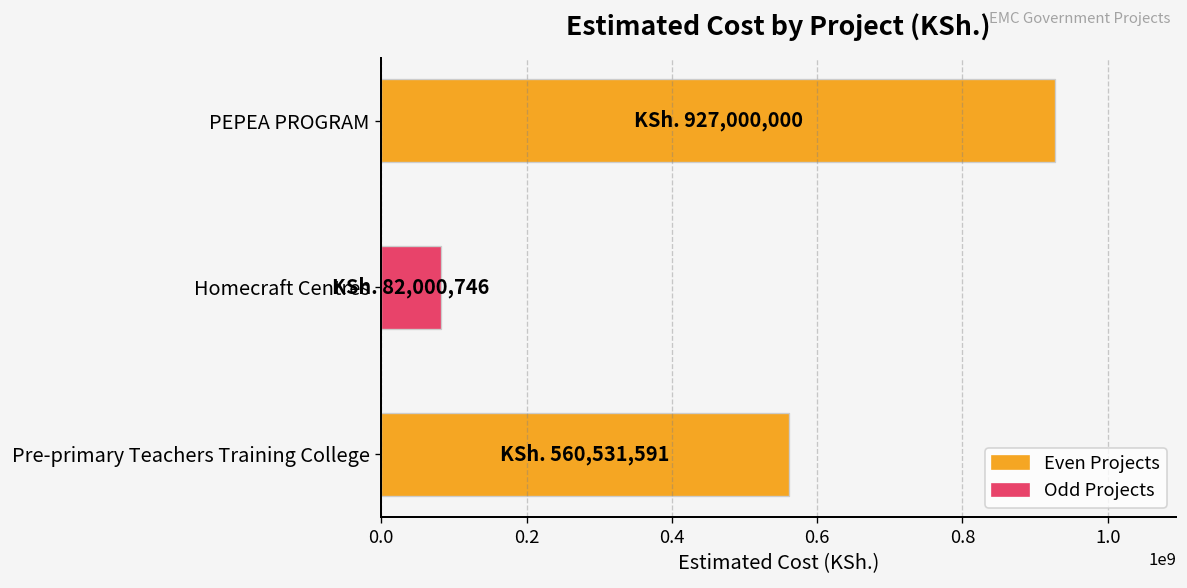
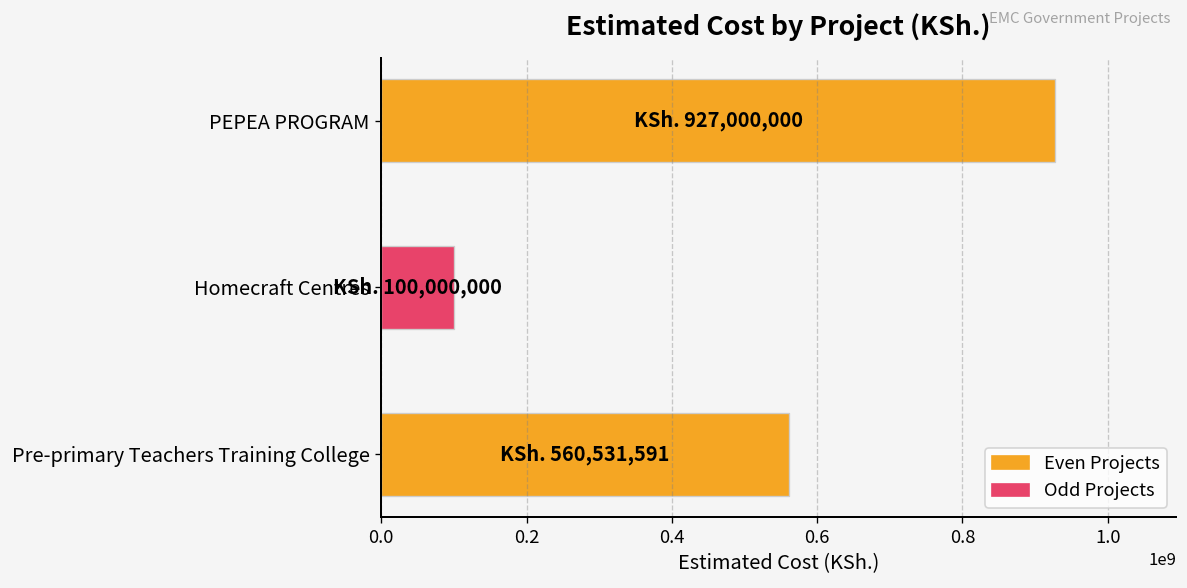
Homecraft Centres: 82,000,746 -> 100,000,000
